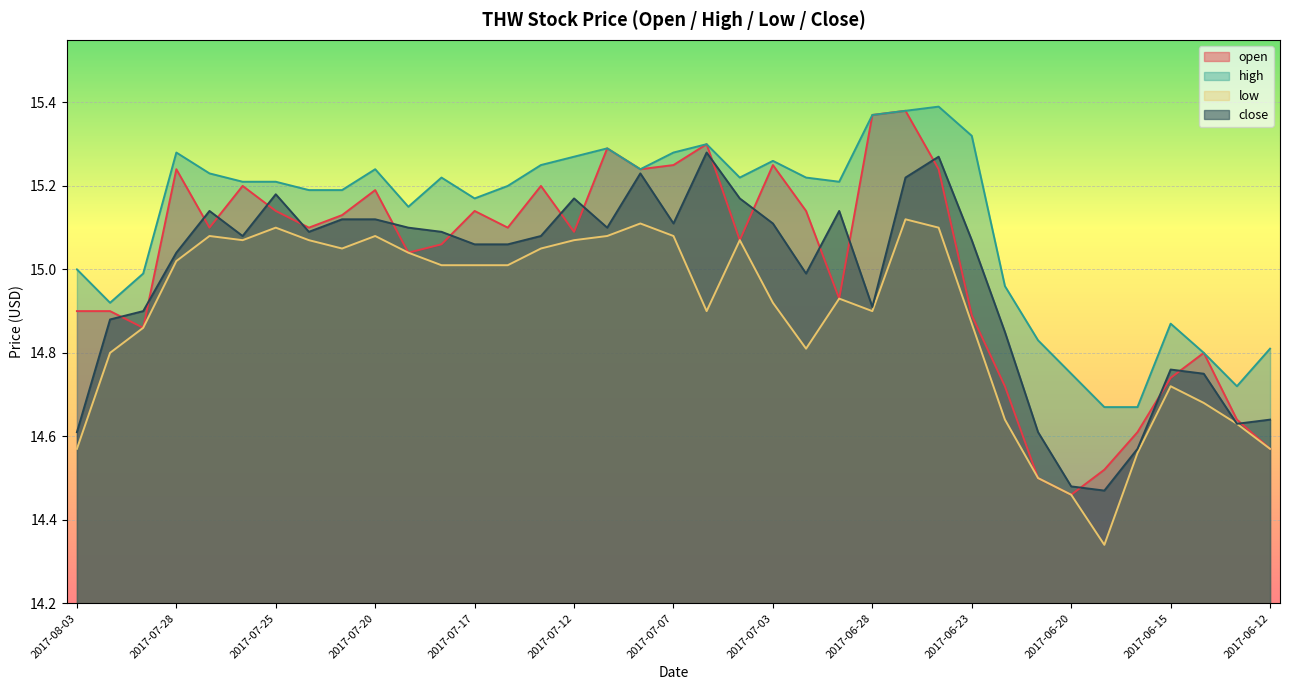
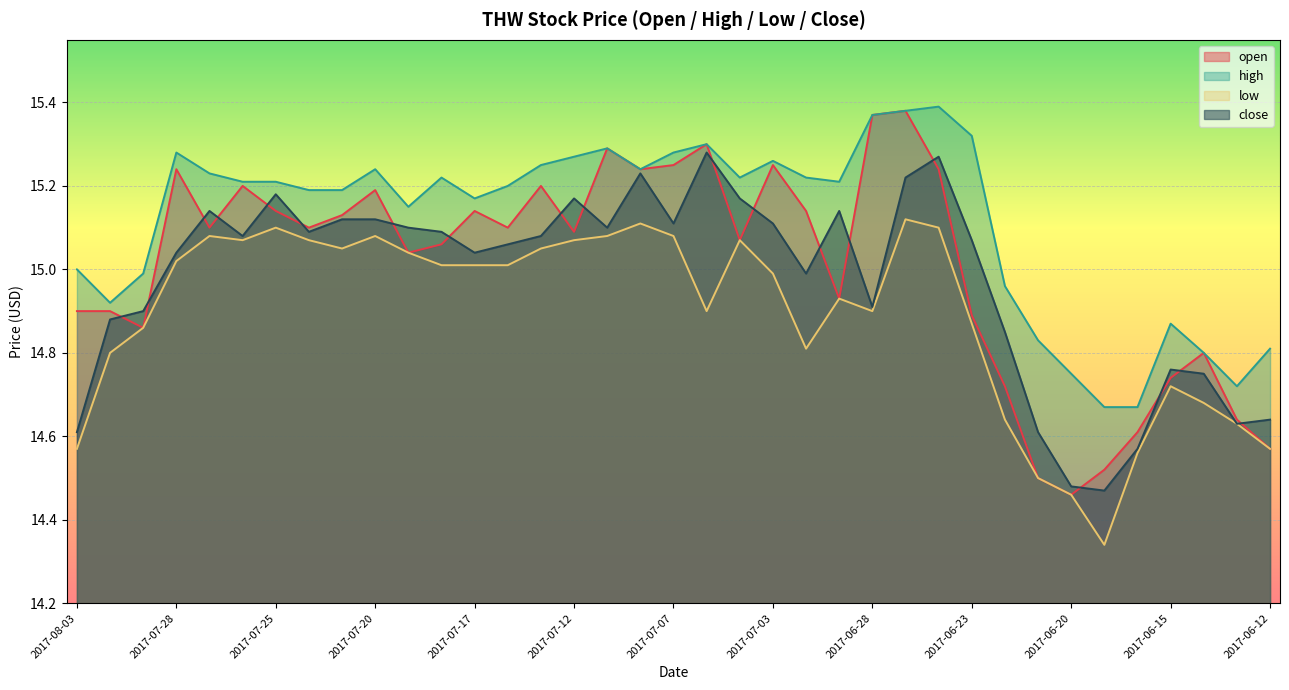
close, 2017-07-17: 15.06 -> 15.04
low, 2017-07-03: 14.92 -> 14.99
